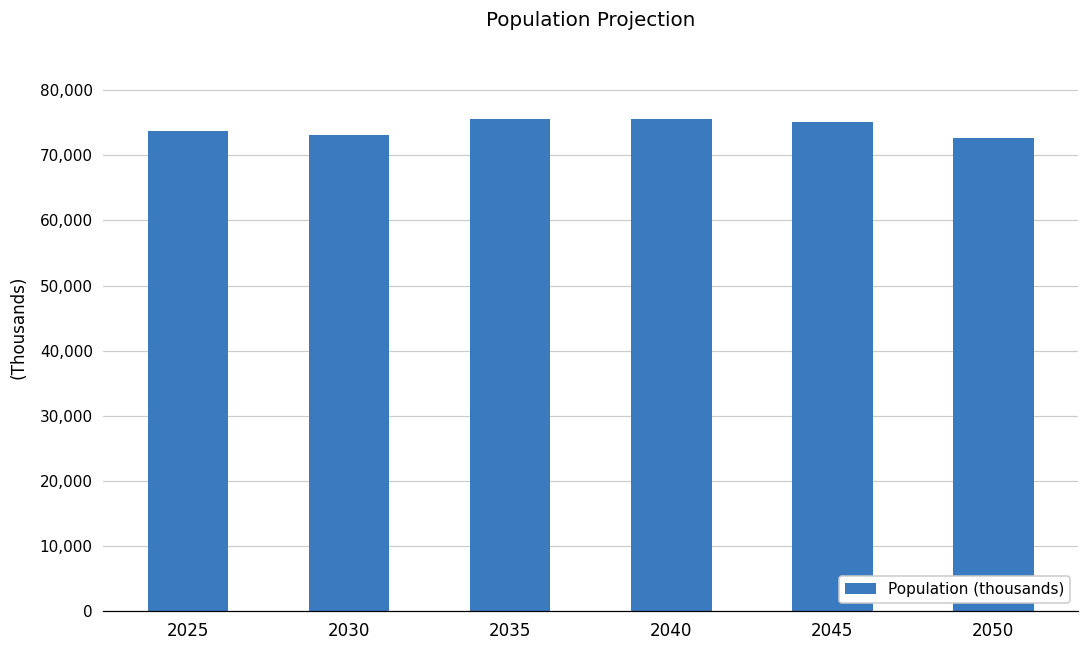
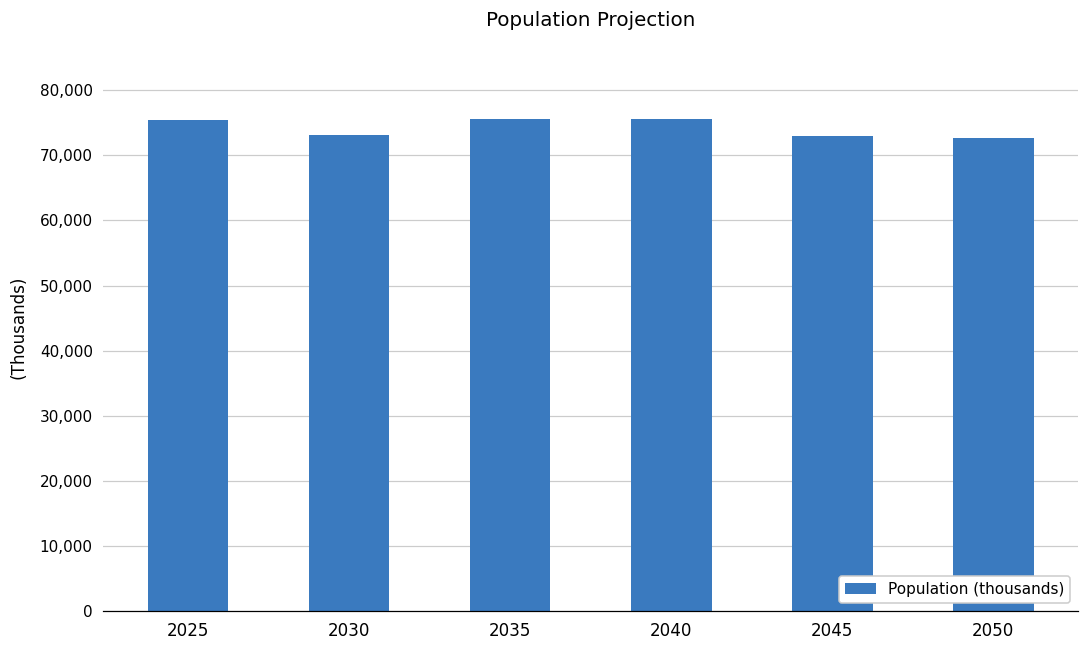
2025: 74,000 -> 75,000
2045: 75,000 -> 73,000
